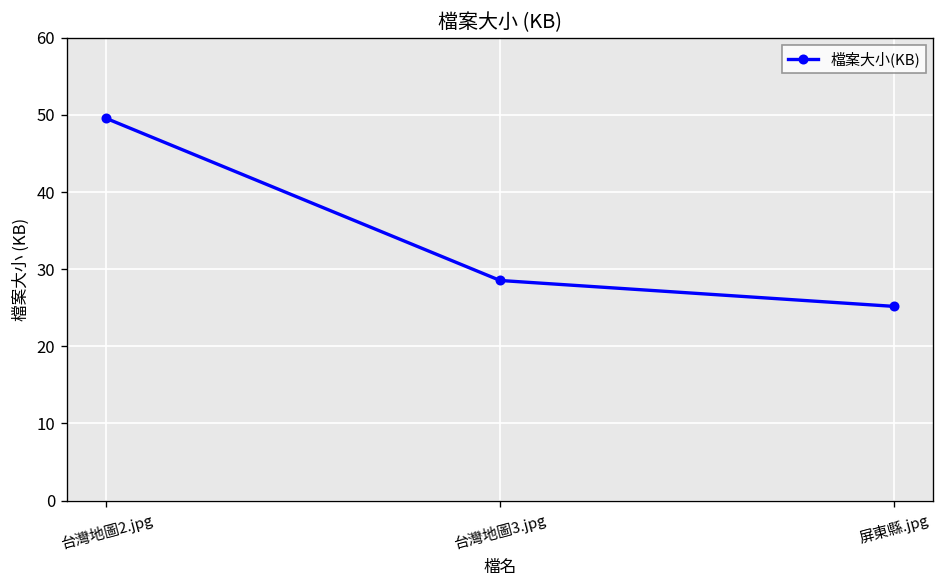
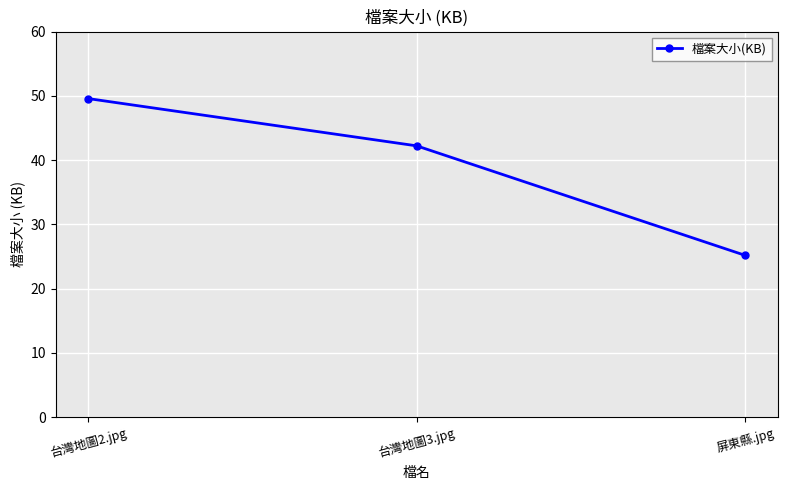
台灣地圖3.jpg: 29 -> 42
